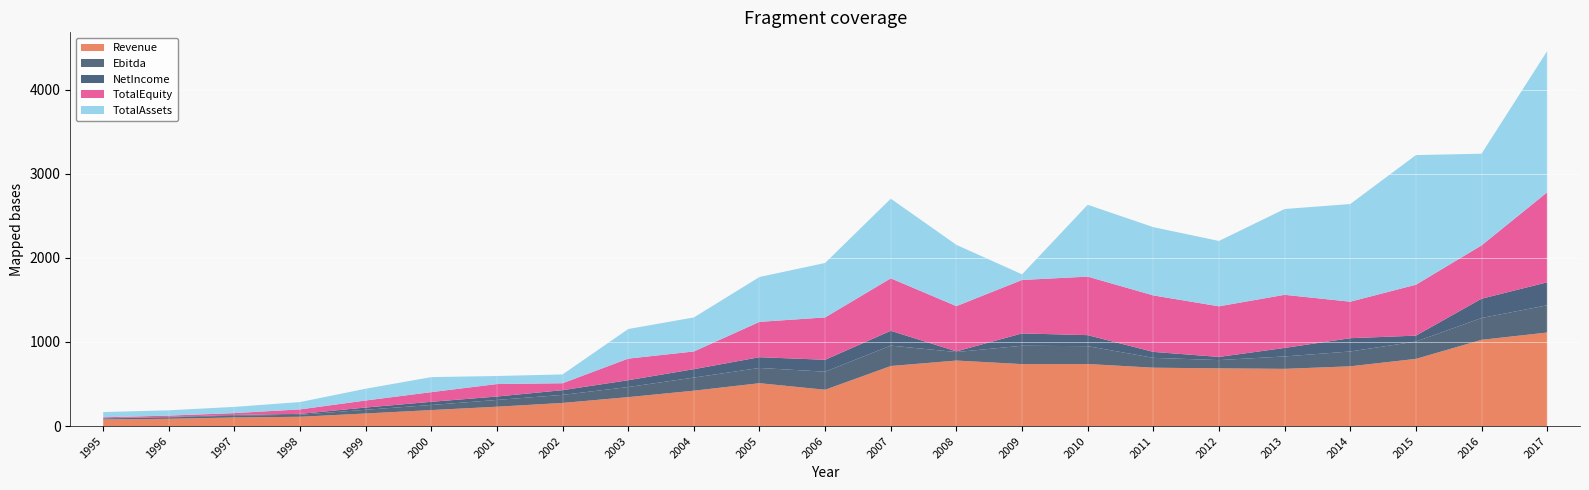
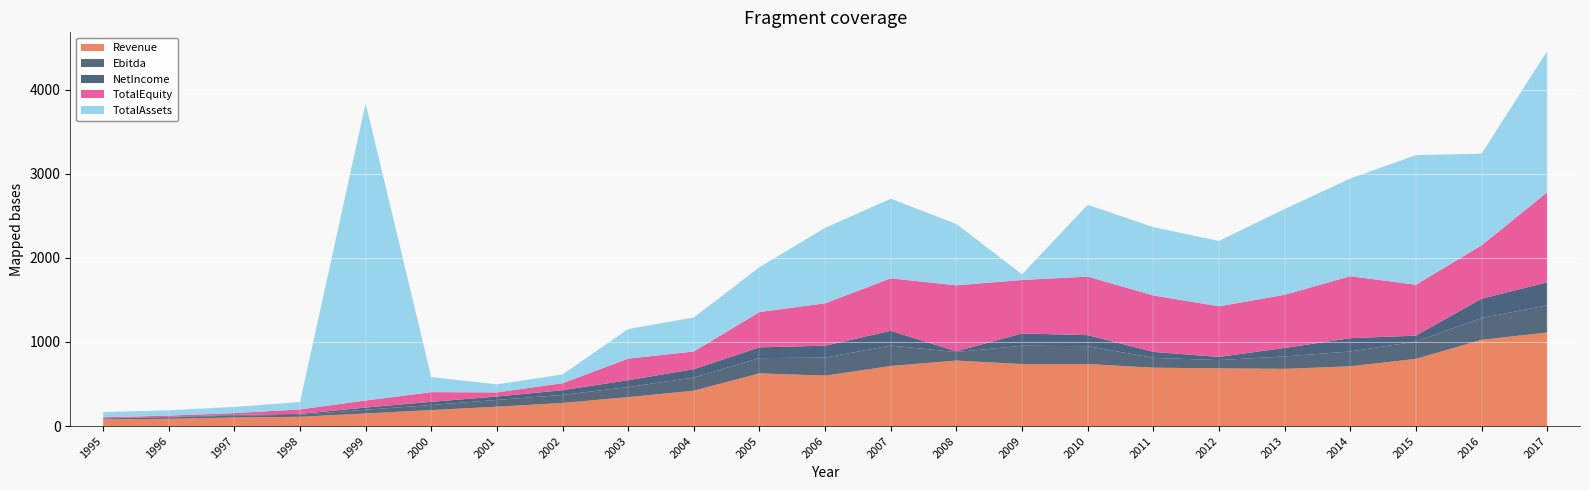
TotalAssets, 1999: 100 -> 3500
TotalEquity, 2001: 100 -> 0
Revenue, 2005: 500 -> 600
Revenue, 2006: 400 -> 600
TotalAssets, 2006: 600 -> 900
TotalEquity, 2008: 500 -> 800
TotalEquity, 2014: 400 -> 700
